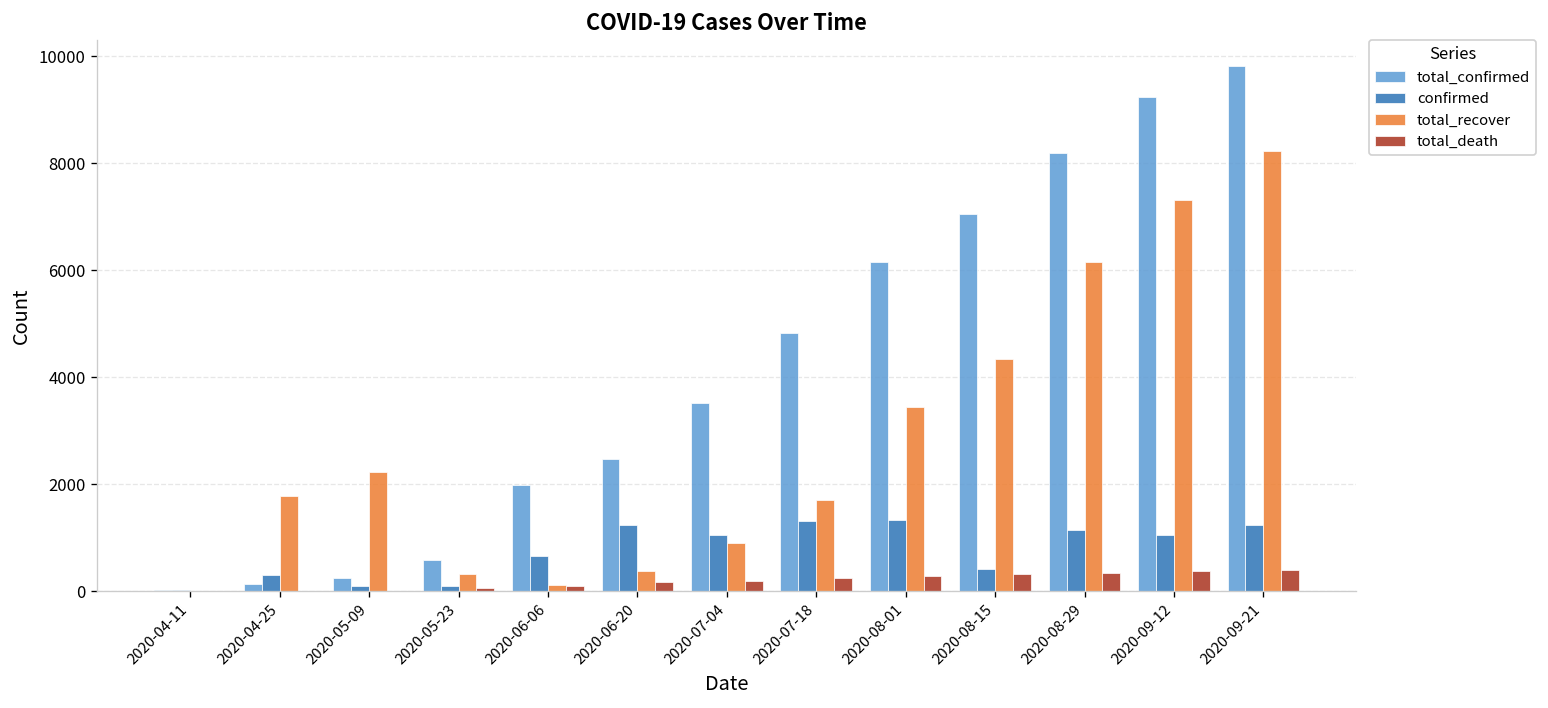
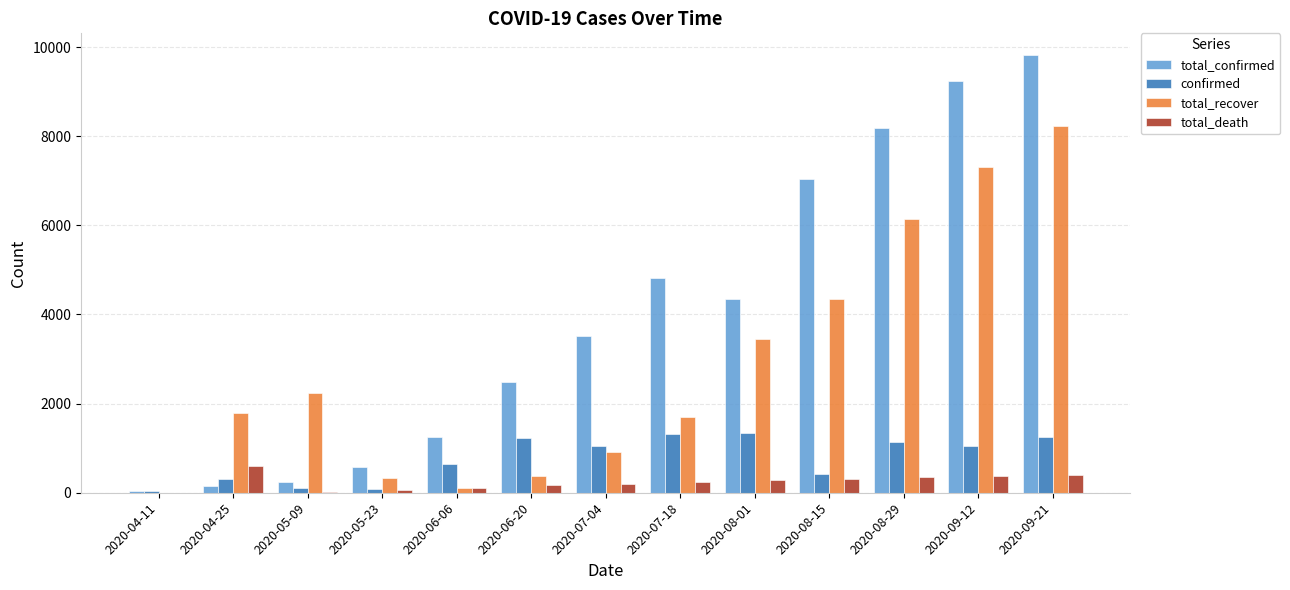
total_death, 2020-04-25: 0 -> 600
total_confirmed, 2020-06-06: 2000 -> 1200
total_confirmed, 2020-08-01: 6200 -> 4300
